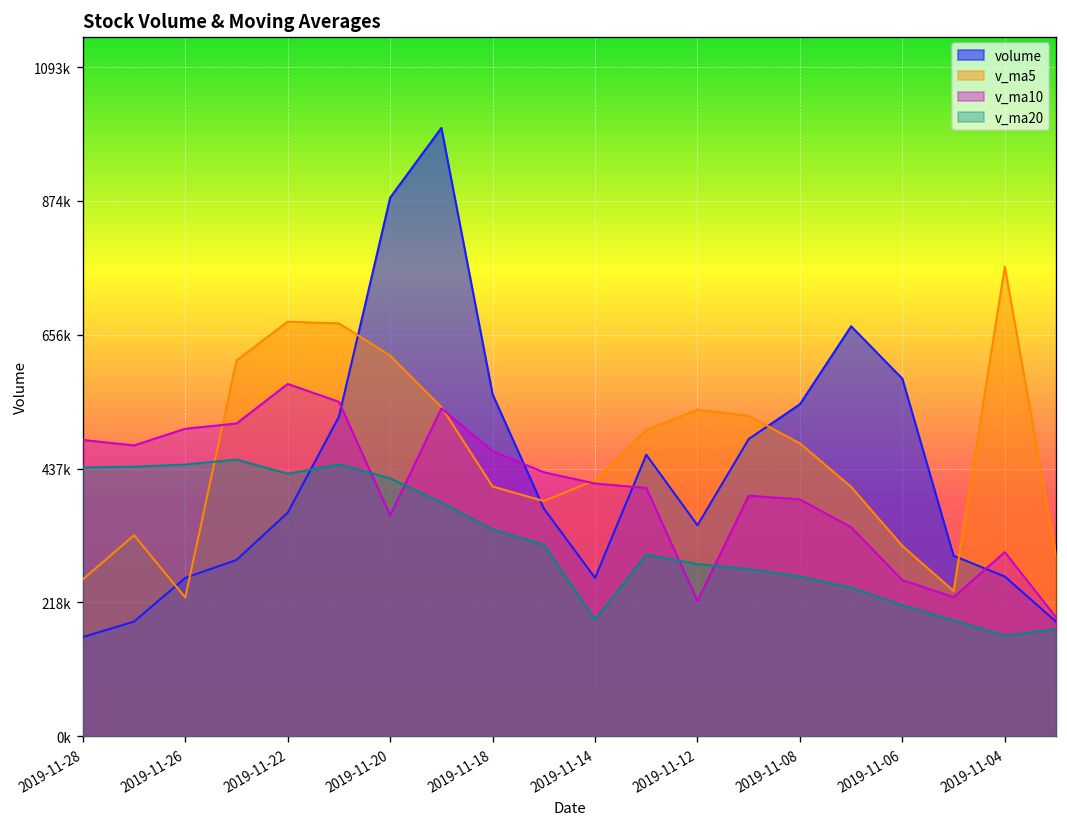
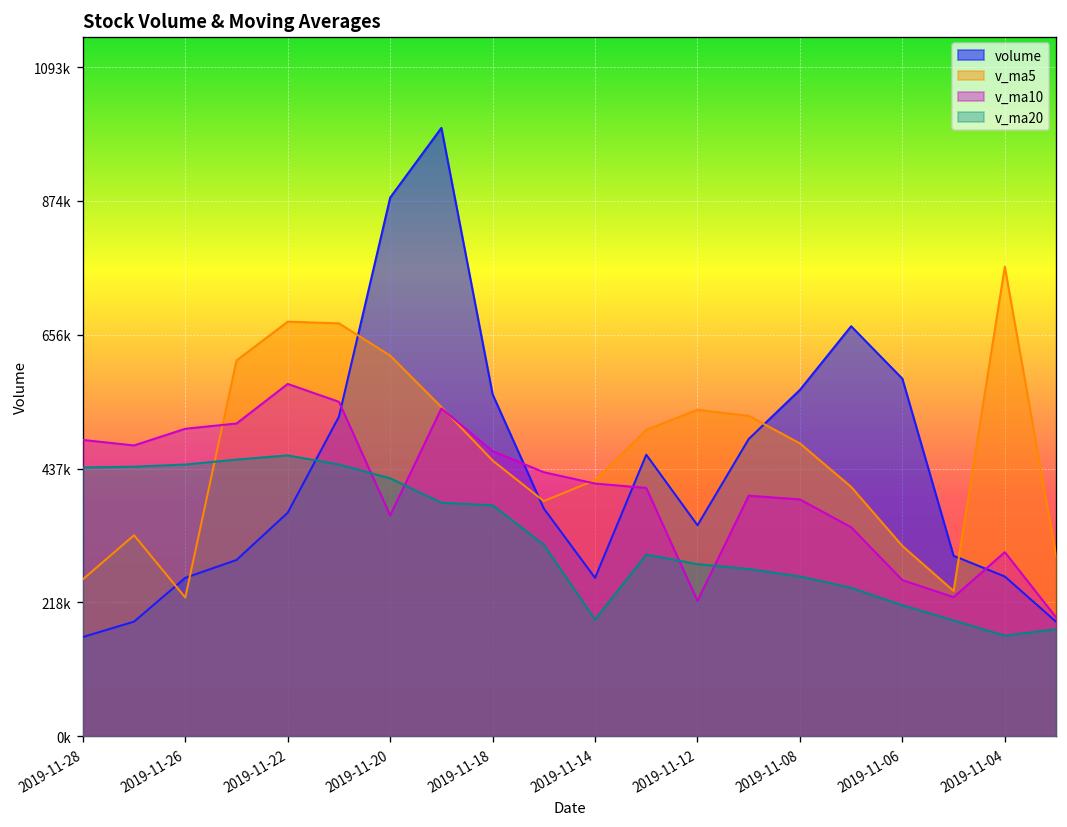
v_ma20, 2019-11-22: 430000 -> 460000
v_ma5, 2019-11-18: 410000 -> 450000
v_ma20, 2019-11-18: 340000 -> 380000
volume, 2019-11-08: 540000 -> 570000
